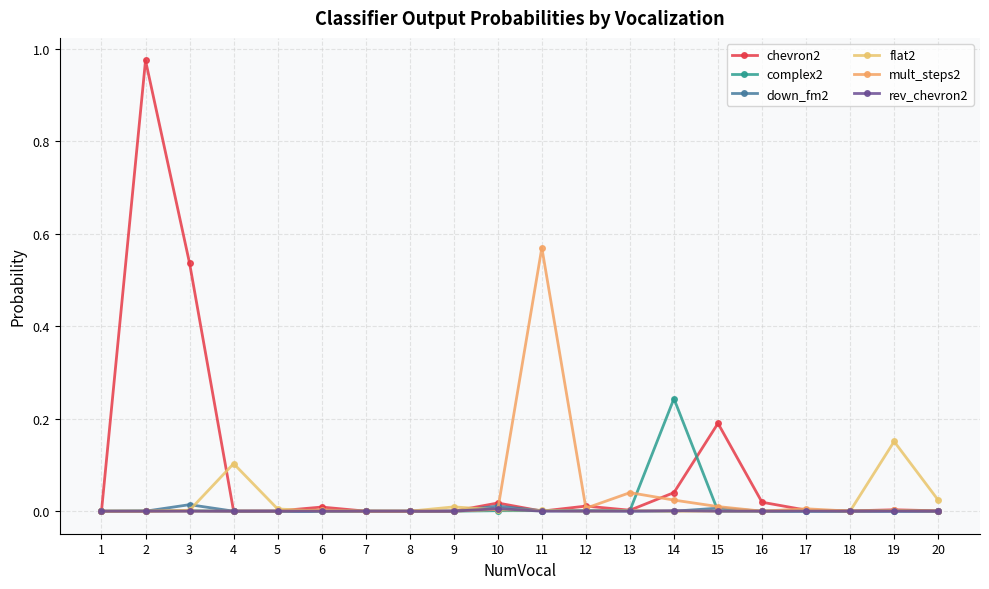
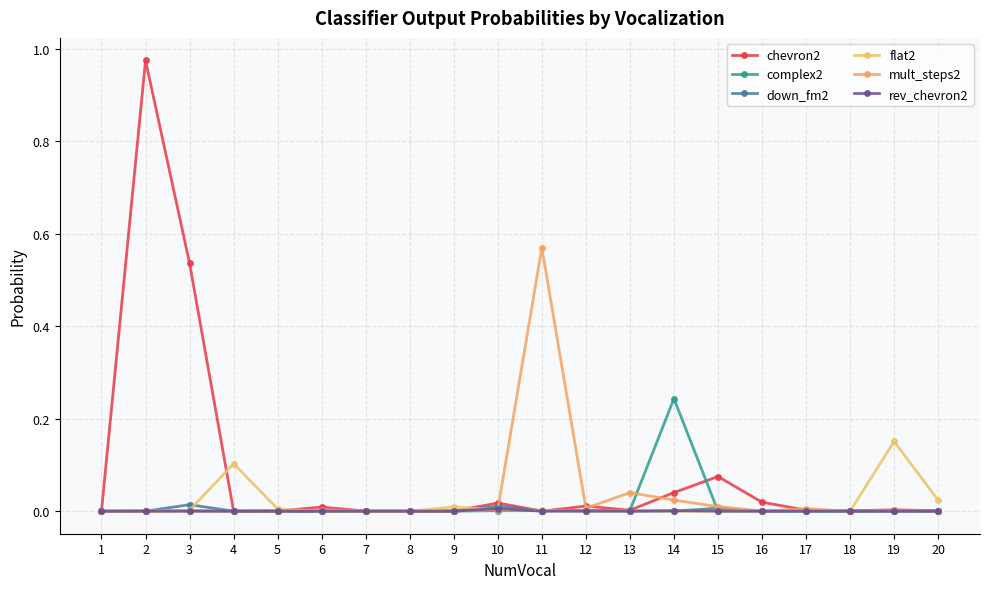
chevron2, 15: 0.19 -> 0.08
